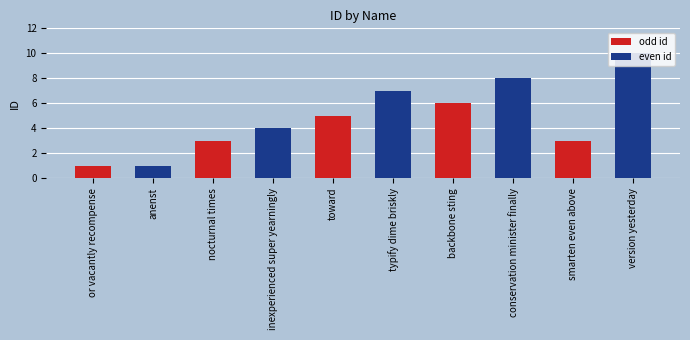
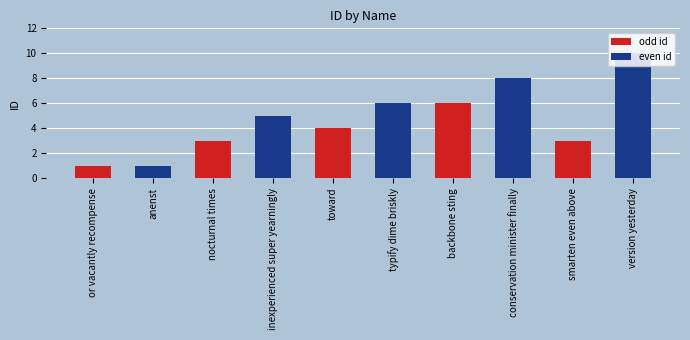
inexperienced super yearningly: 4 -> 5
toward: 5 -> 4
typify dime briskly: 7 -> 6
